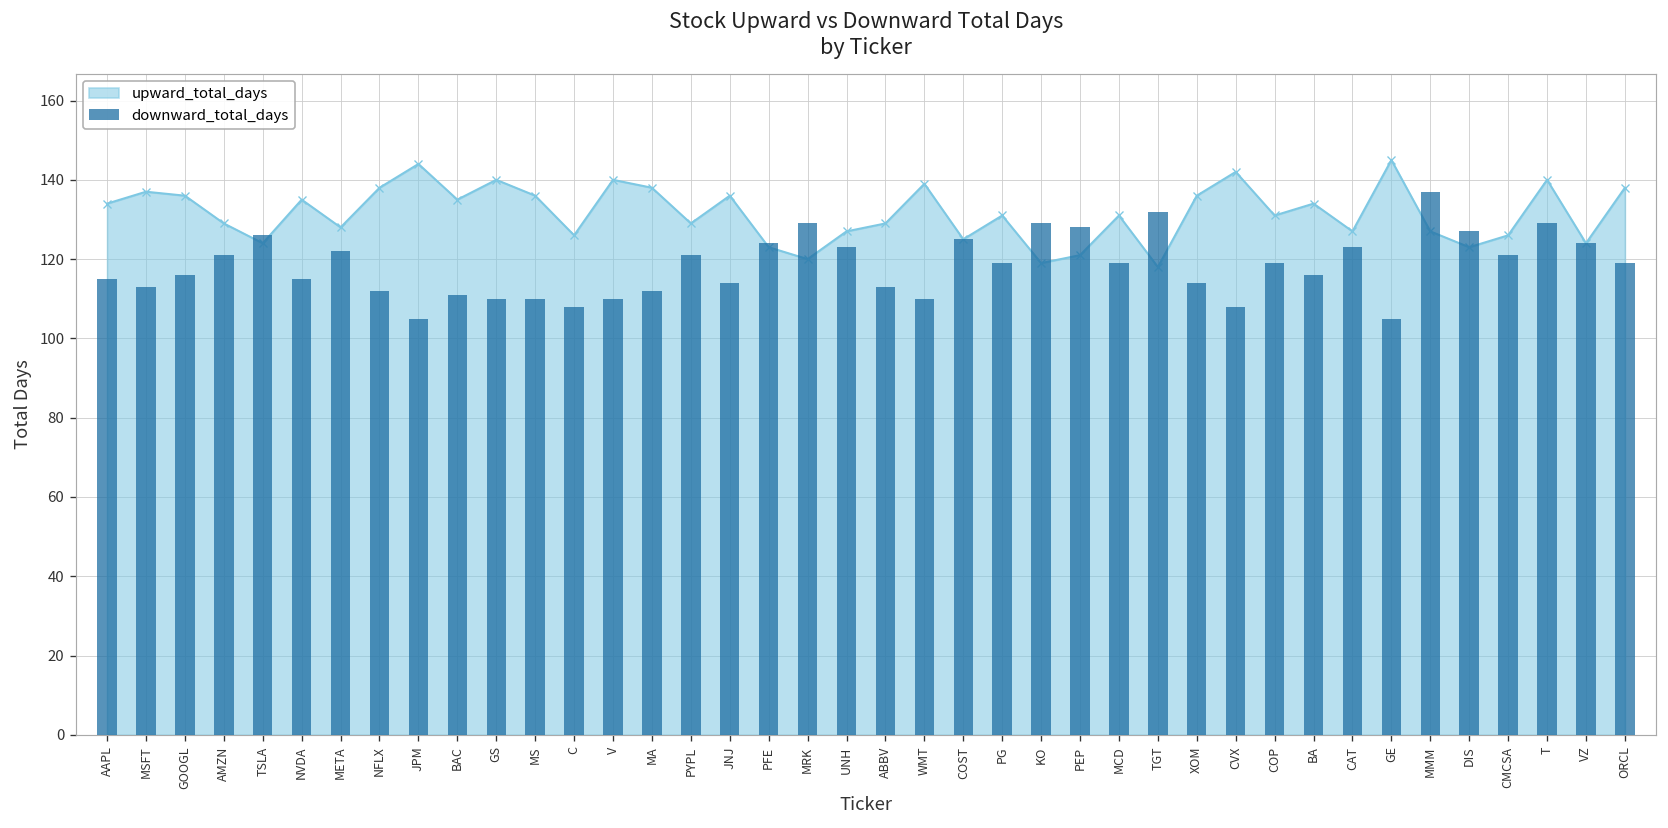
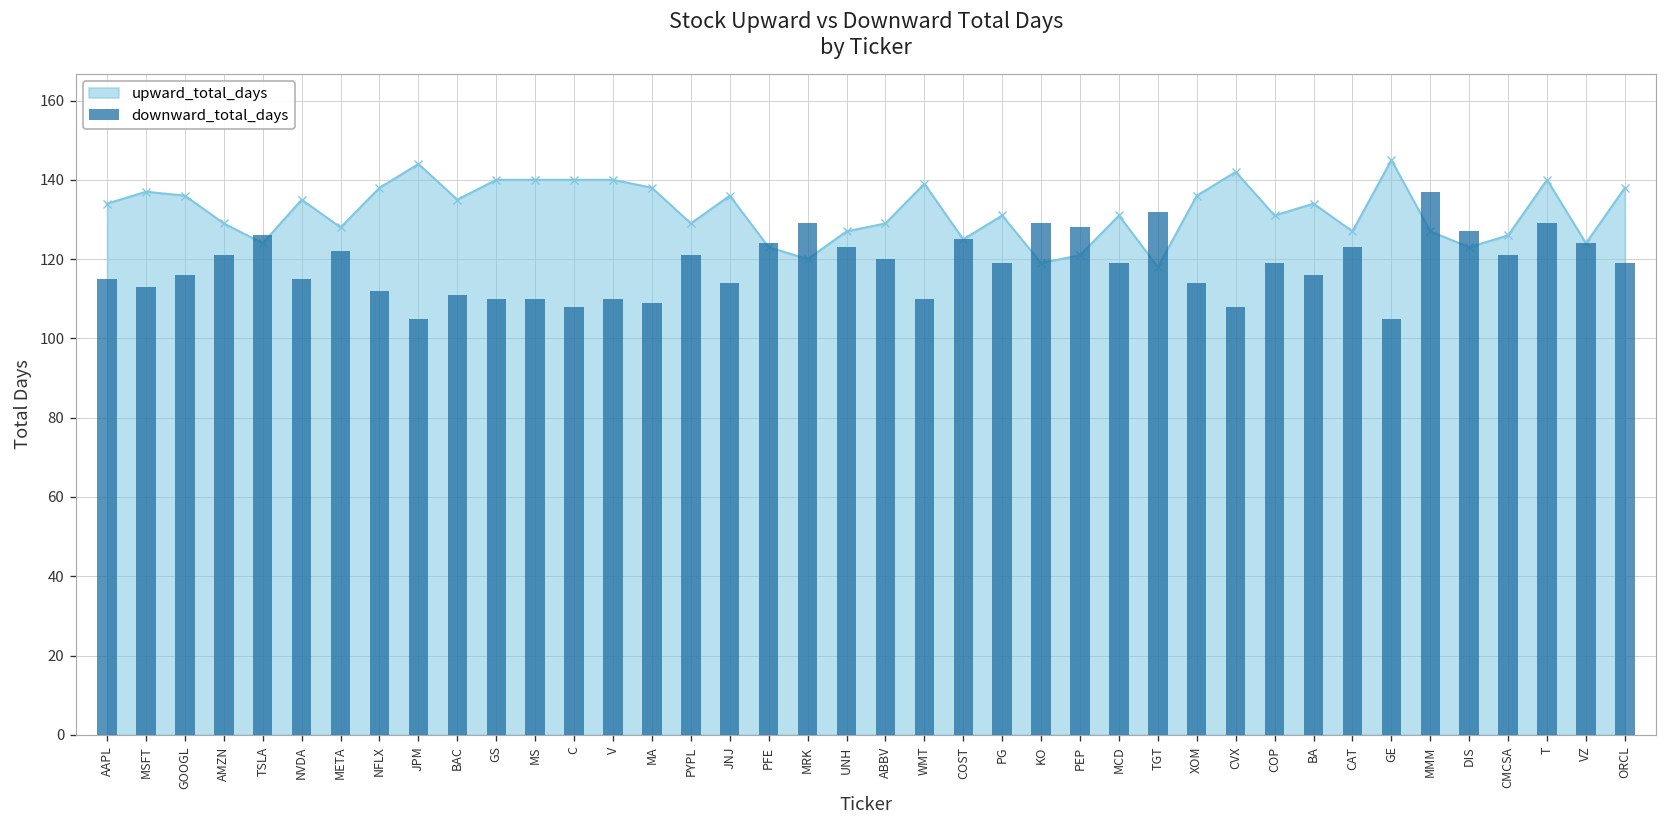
upward_total_days, MS: 136 -> 140
upward_total_days, C: 126 -> 140
downward_total_days, MA: 112 -> 109
downward_total_days, ABBV: 113 -> 120
